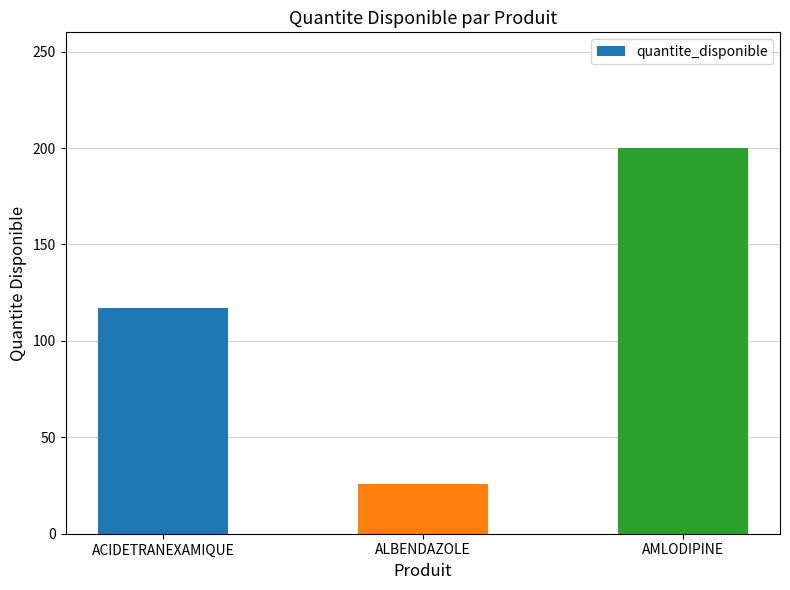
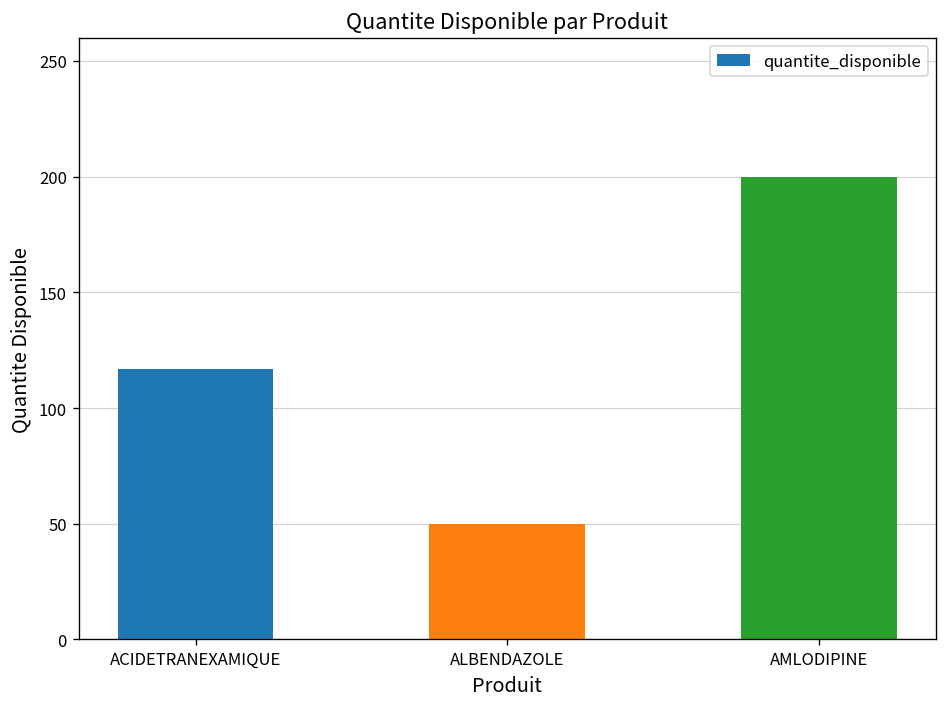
ALBENDAZOLE: 26 -> 50
